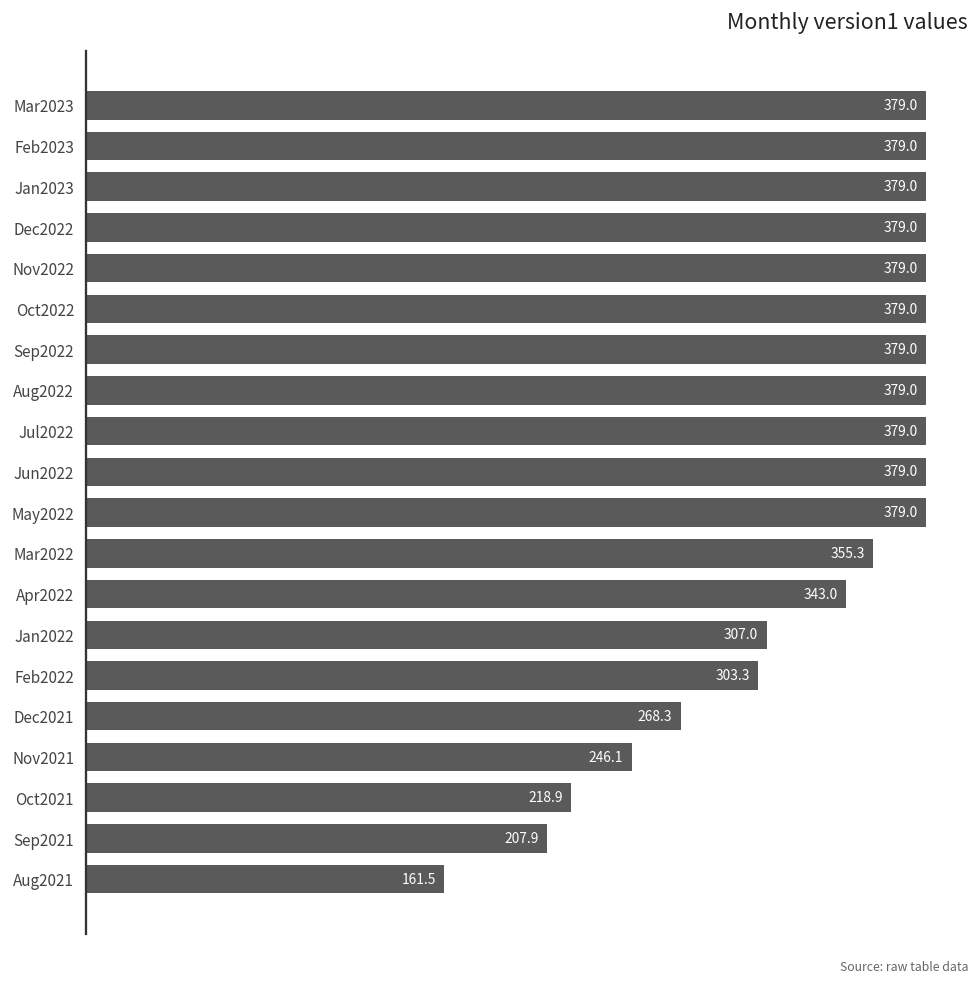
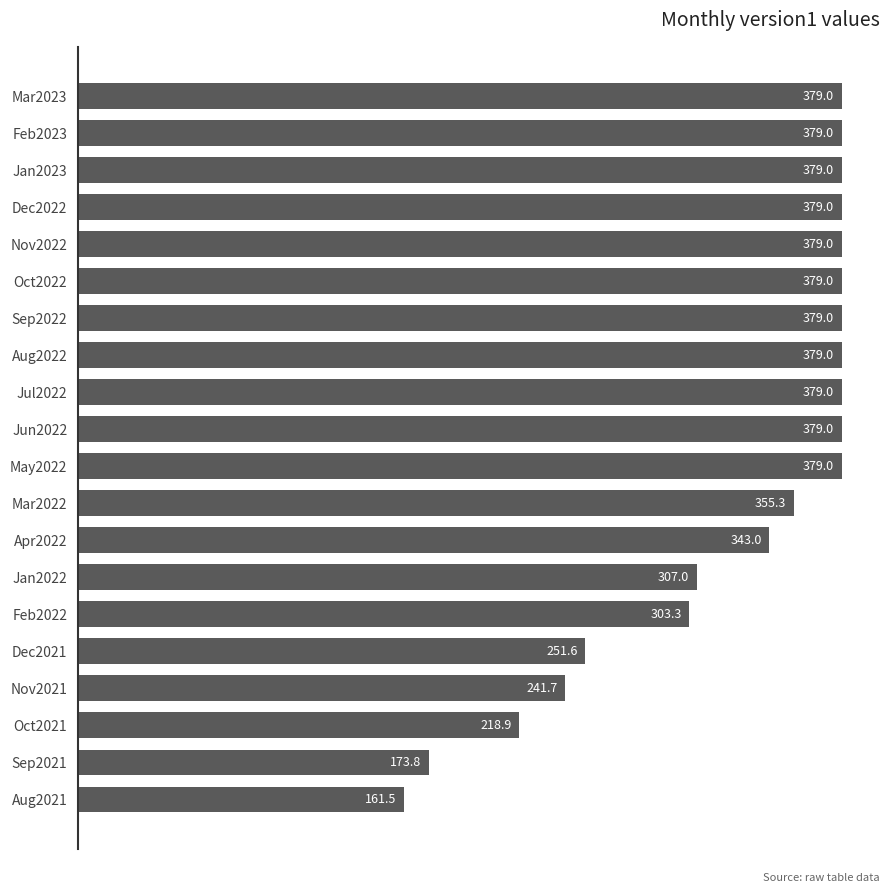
Dec2021: 268.3 -> 251.6
Nov2021: 246.1 -> 241.7
Sep2021: 207.9 -> 173.8
